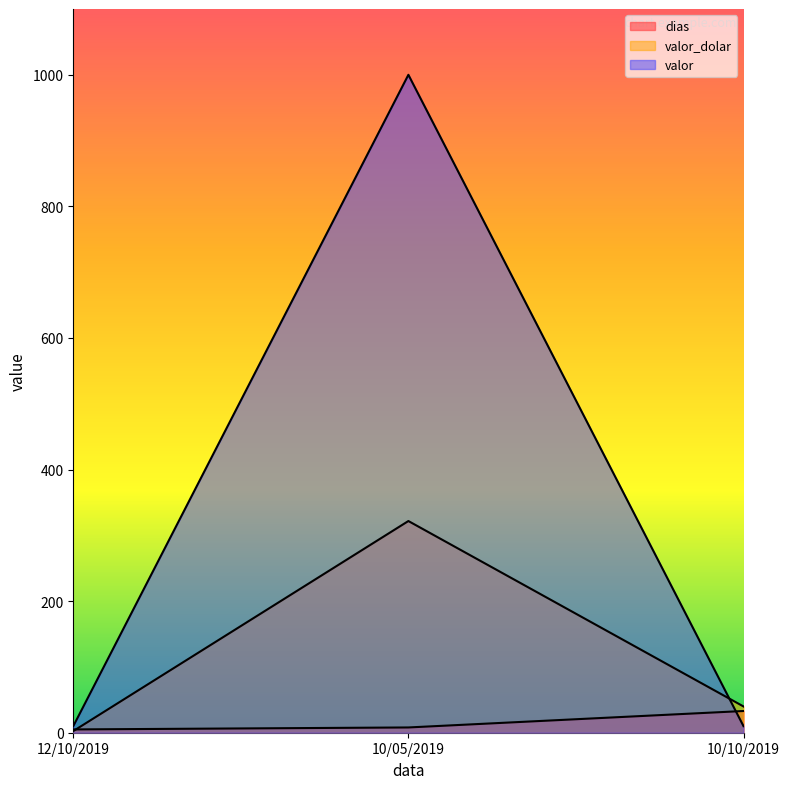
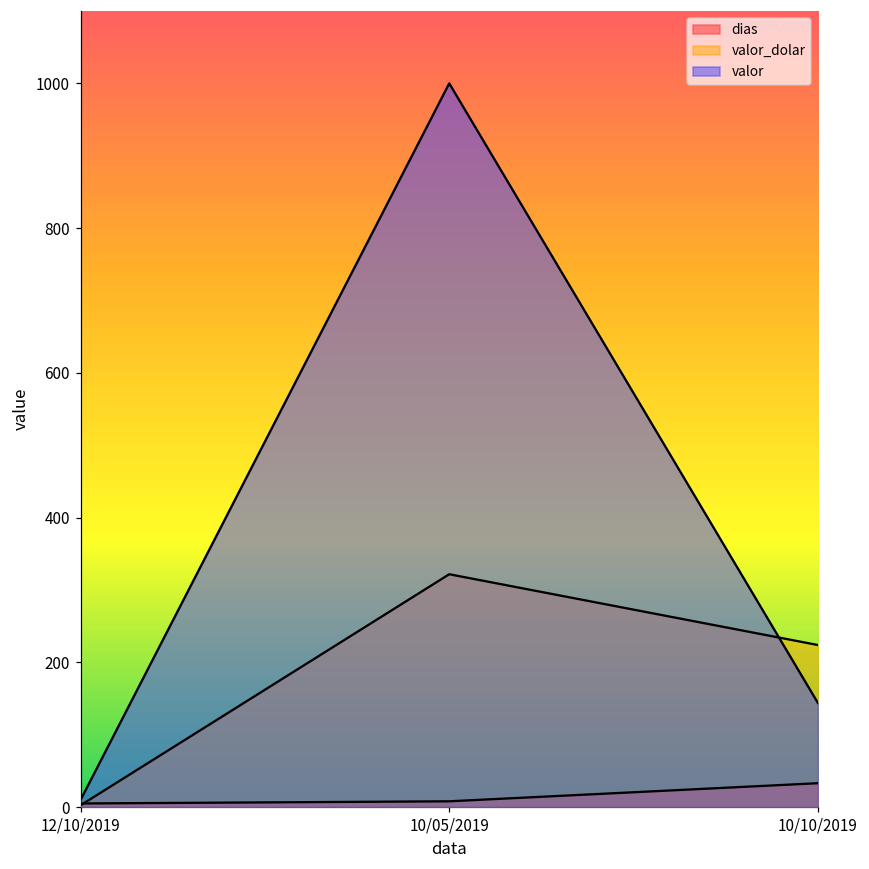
valor_dolar, 10/10/2019: 40 -> 220
valor, 10/10/2019: 10 -> 140
